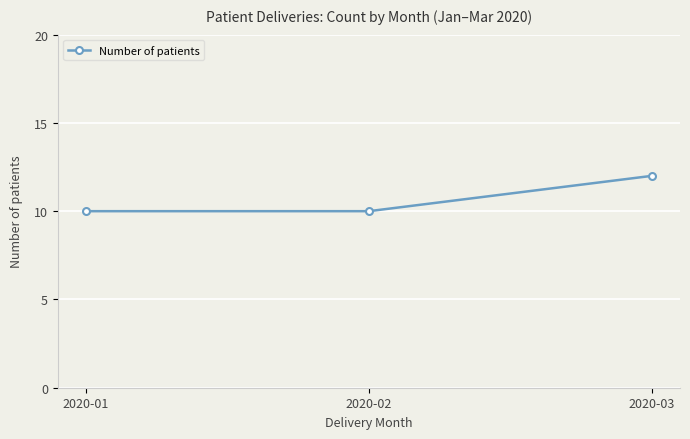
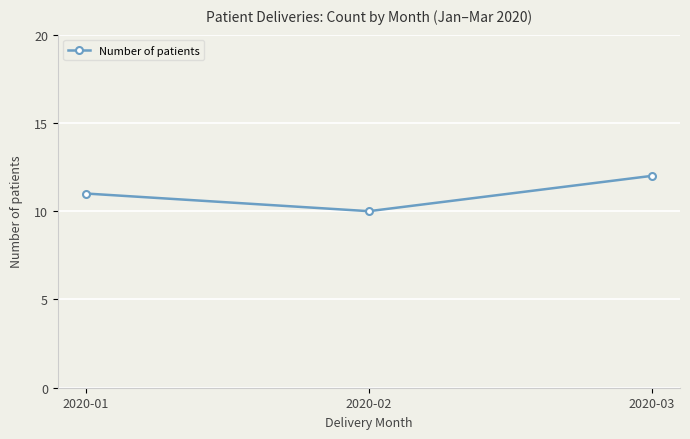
2020-01: 10 -> 11
